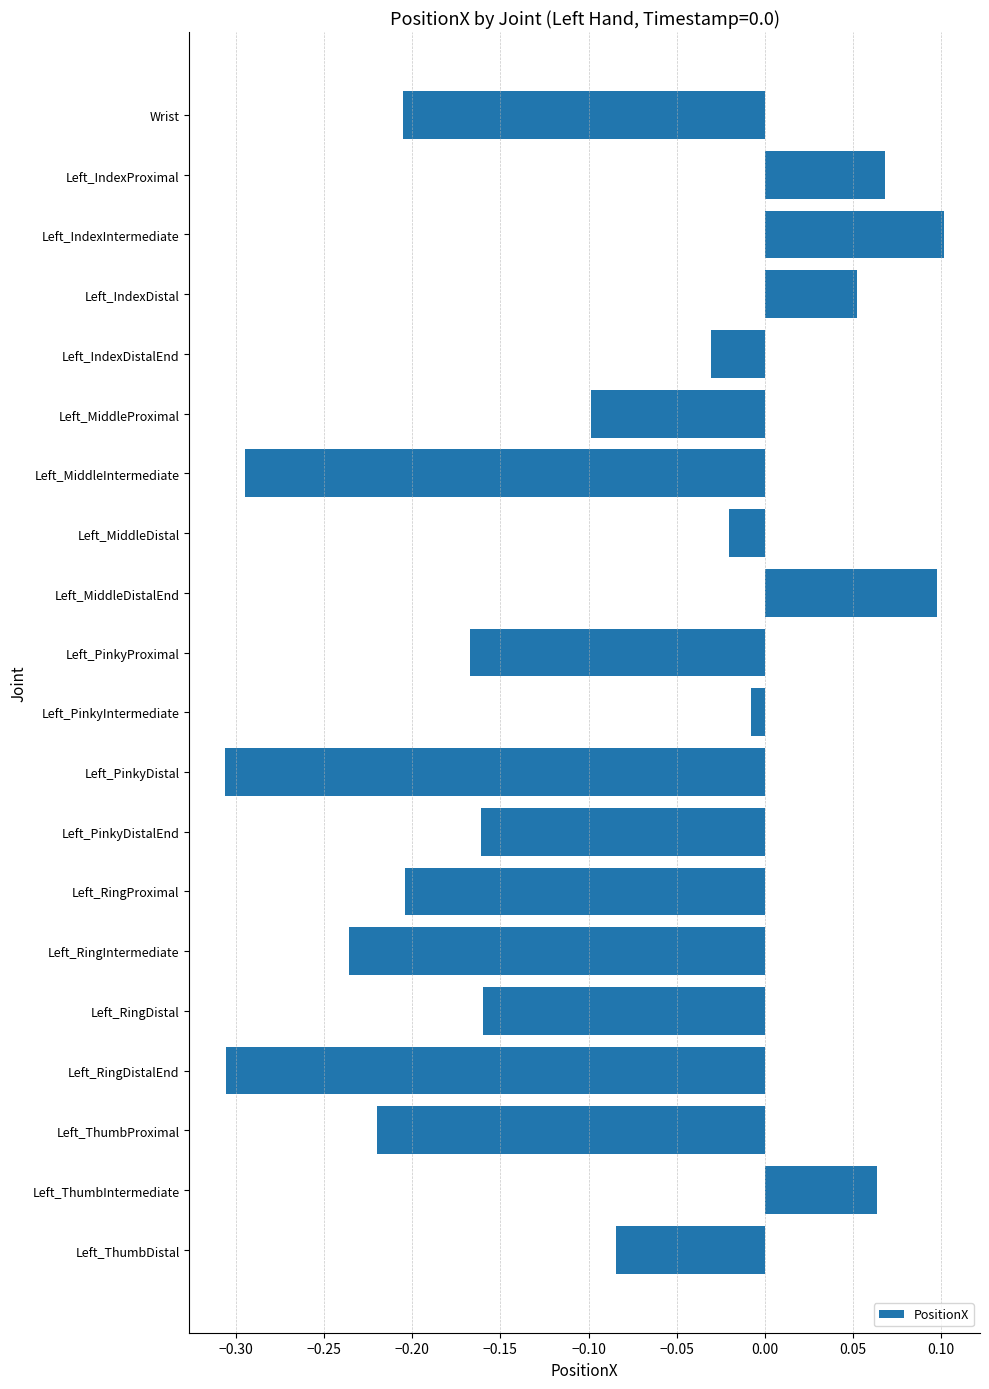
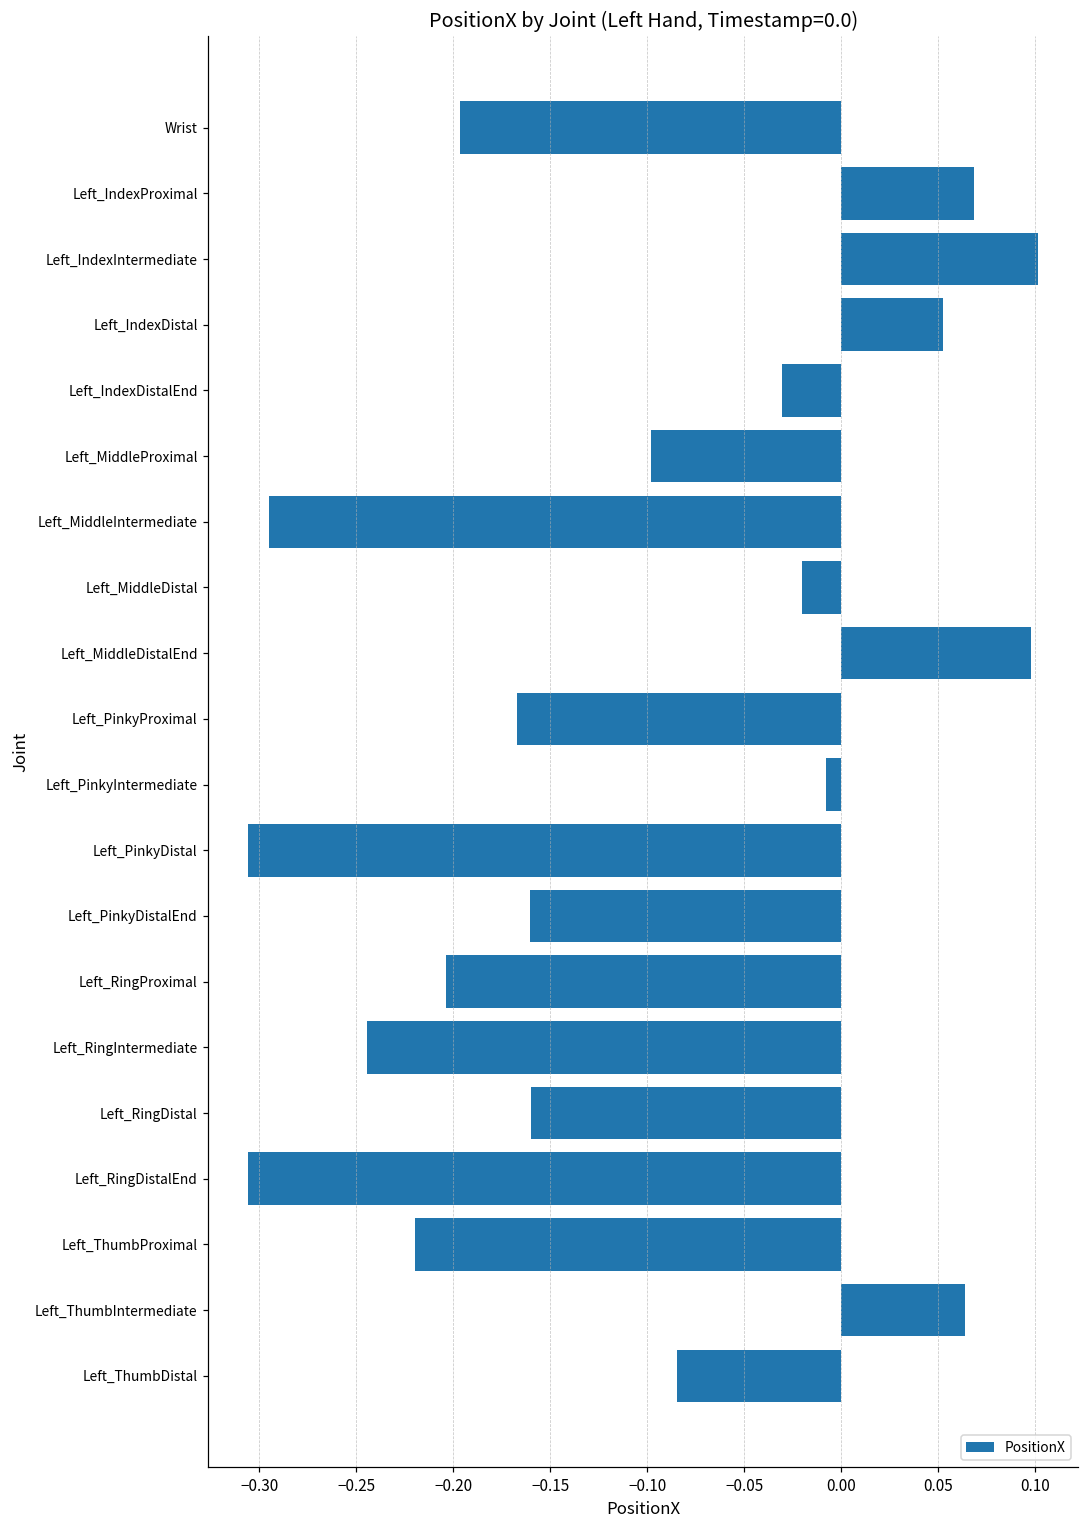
Wrist: -0.205 -> -0.196
Left_RingIntermediate: -0.236 -> -0.244
